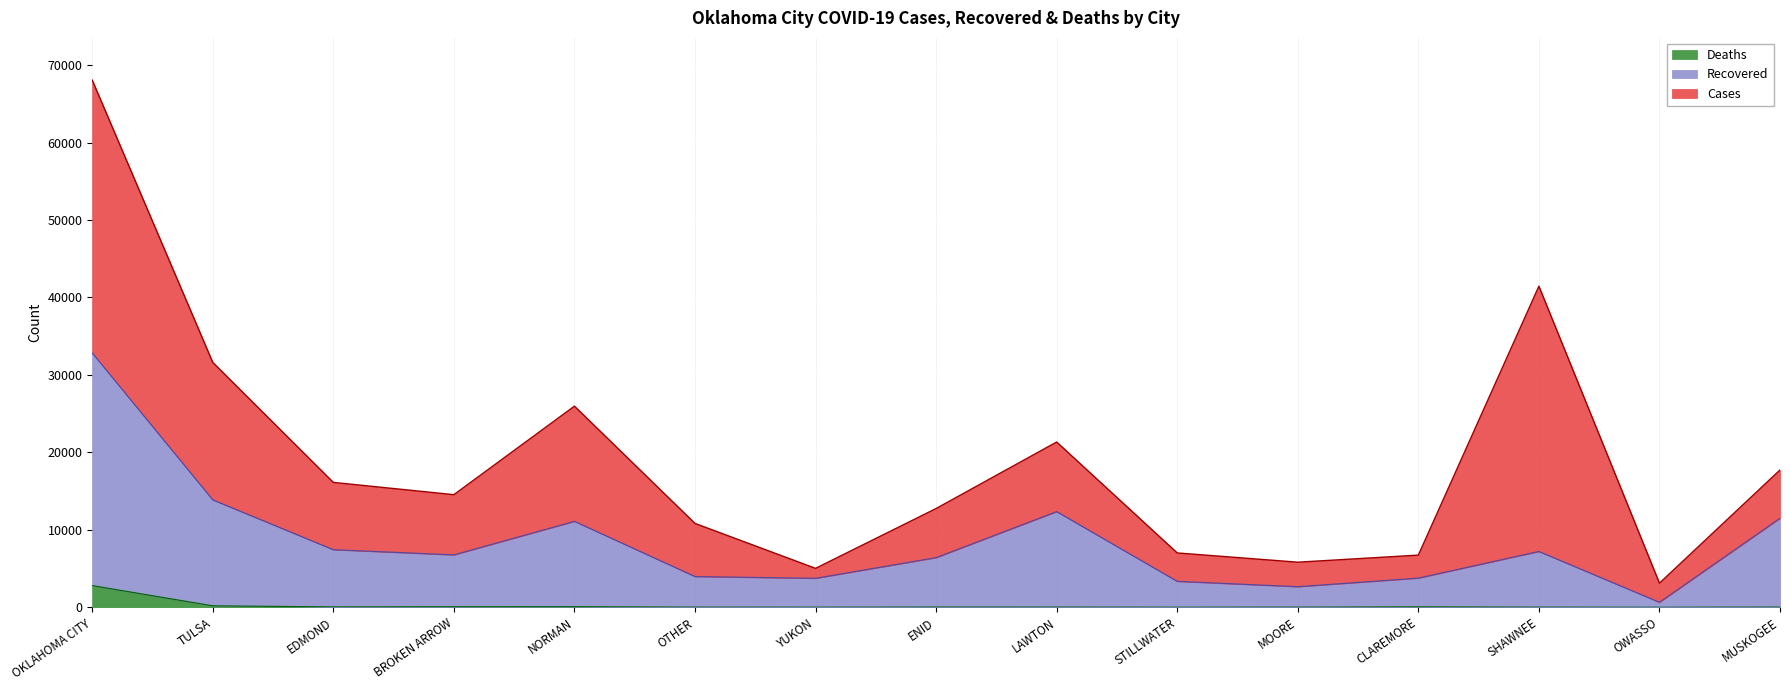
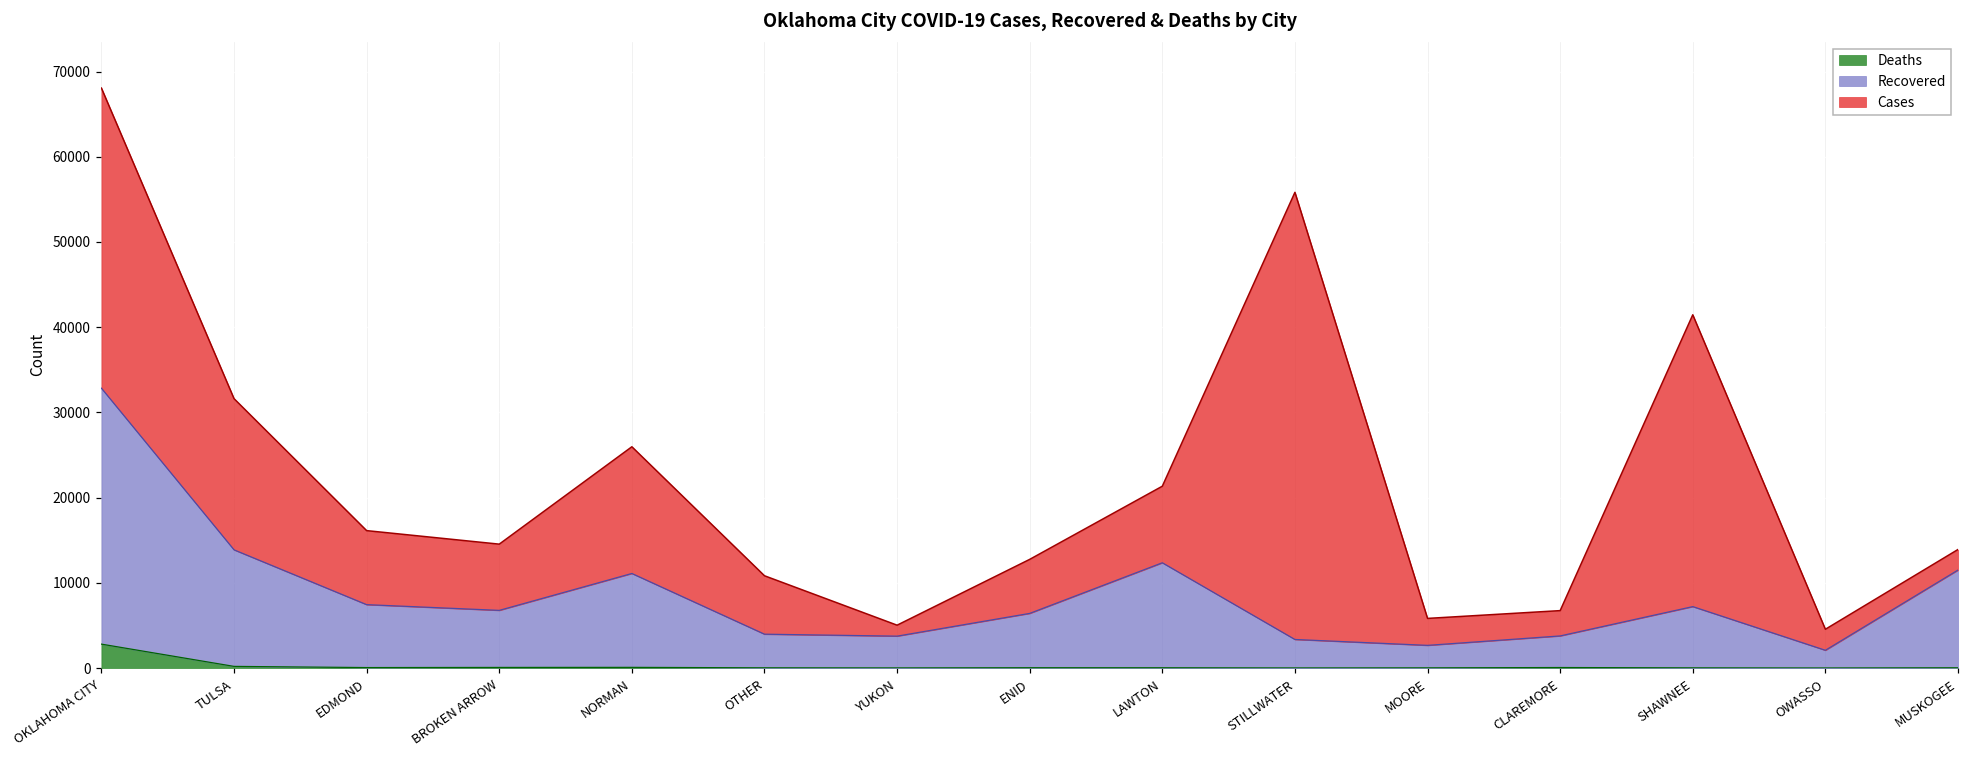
Cases, STILLWATER: 4000 -> 52000
Recovered, OWASSO: 1000 -> 2000
Cases, MUSKOGEE: 6000 -> 2000
